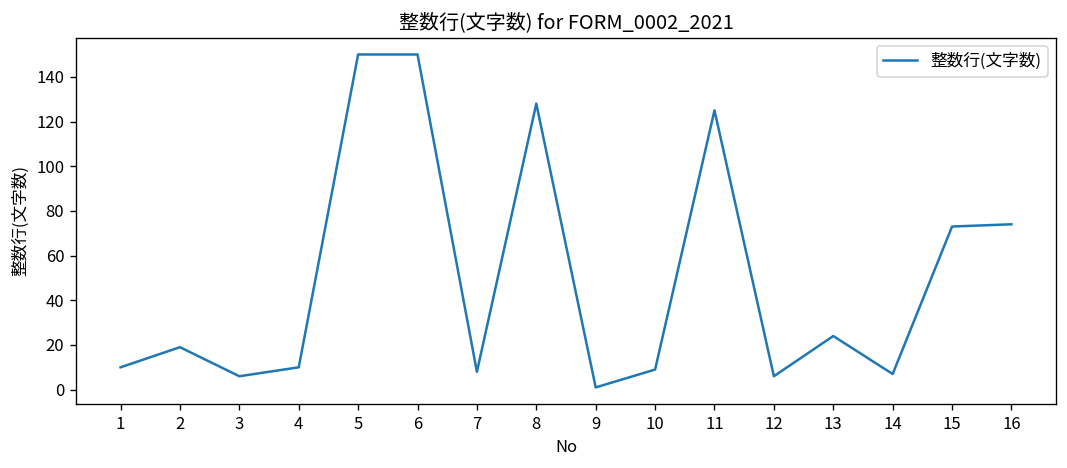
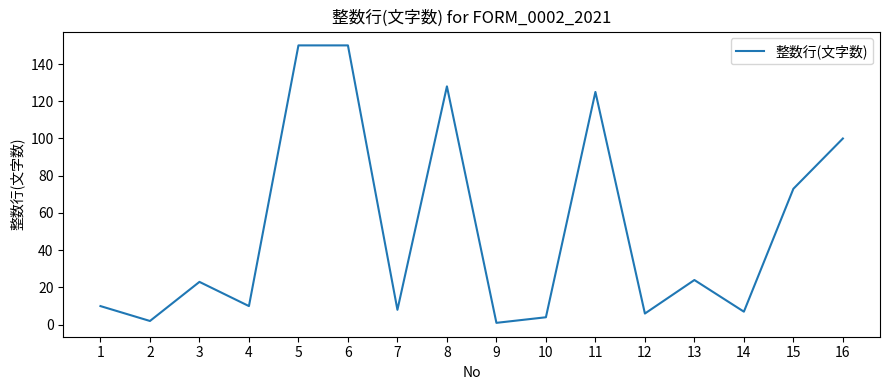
2: 19 -> 2
3: 6 -> 23
10: 9 -> 4
16: 74 -> 100
